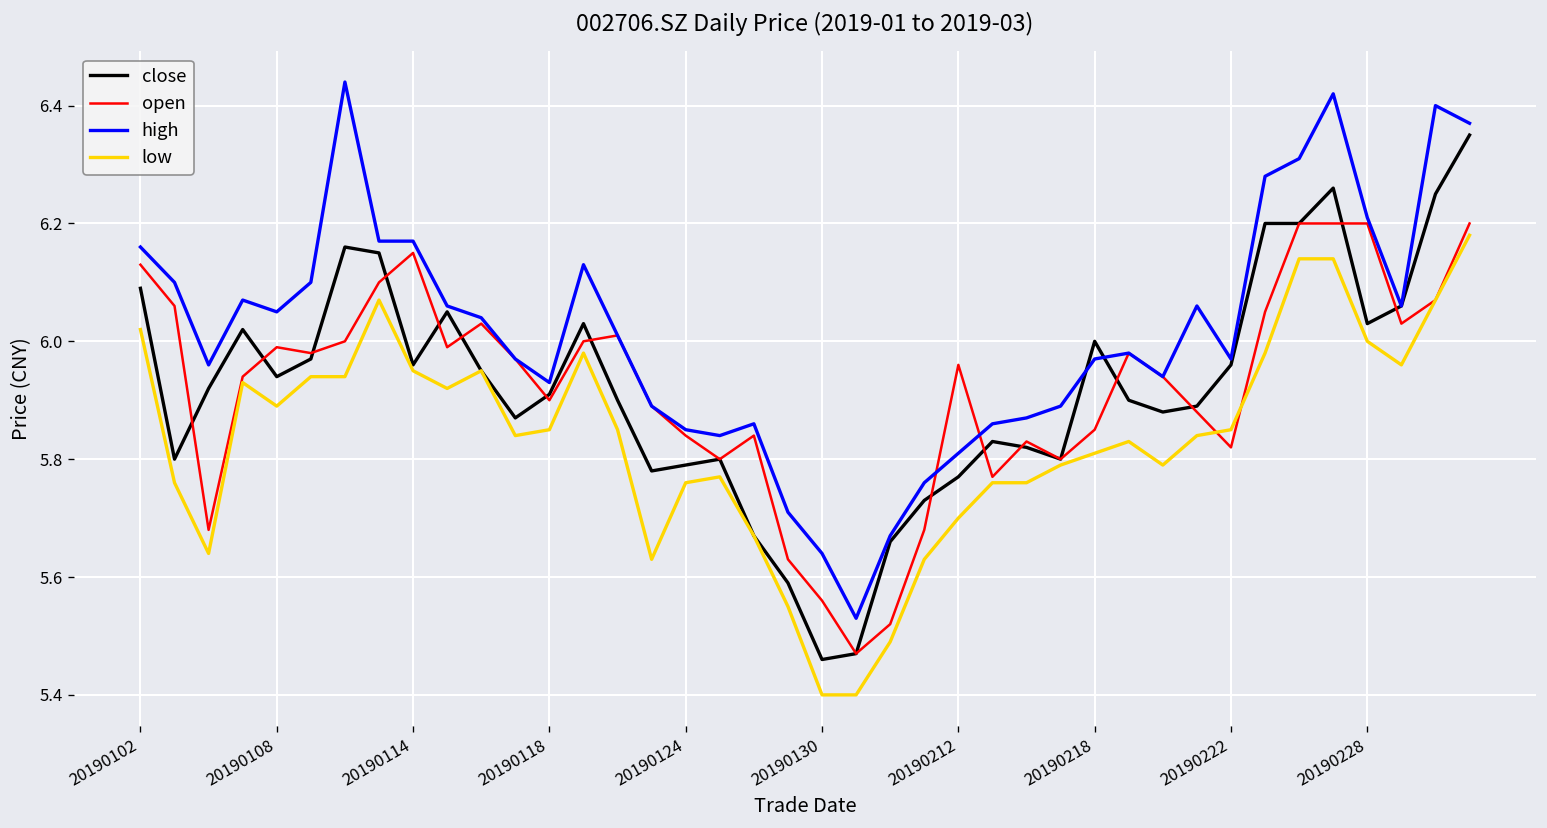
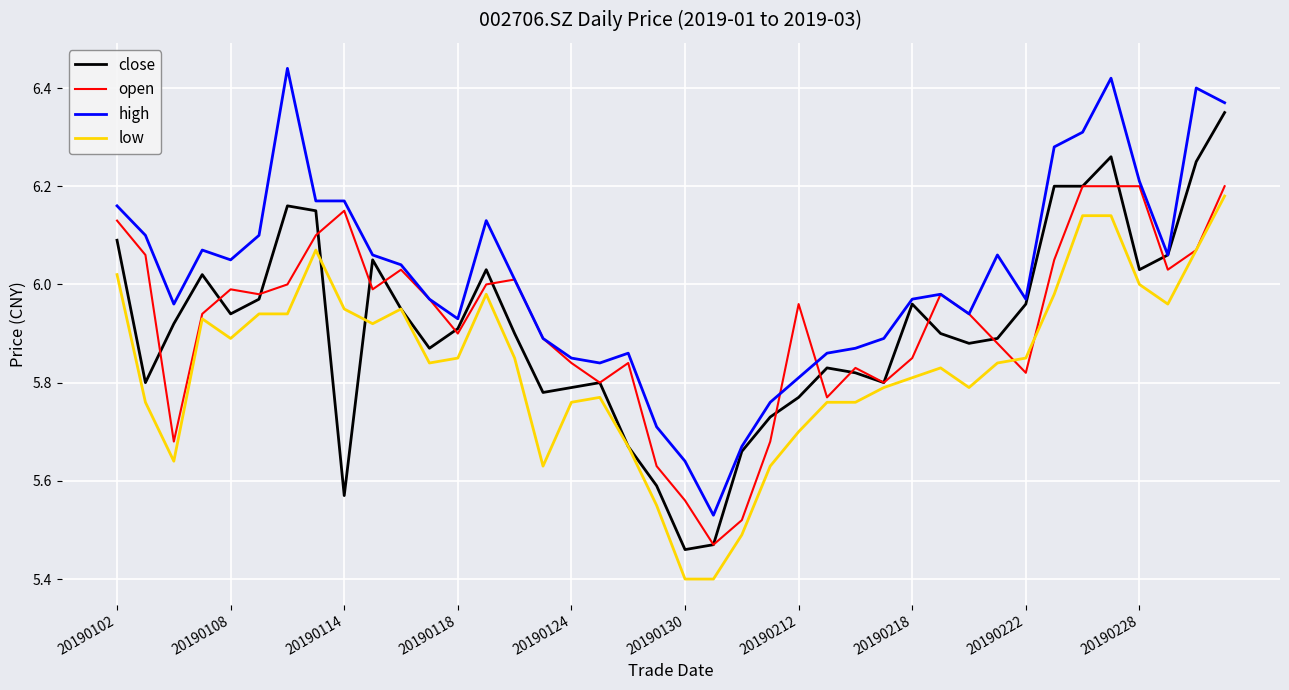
close, 20190114: 5.96 -> 5.57
close, 20190218: 6.00 -> 5.96
